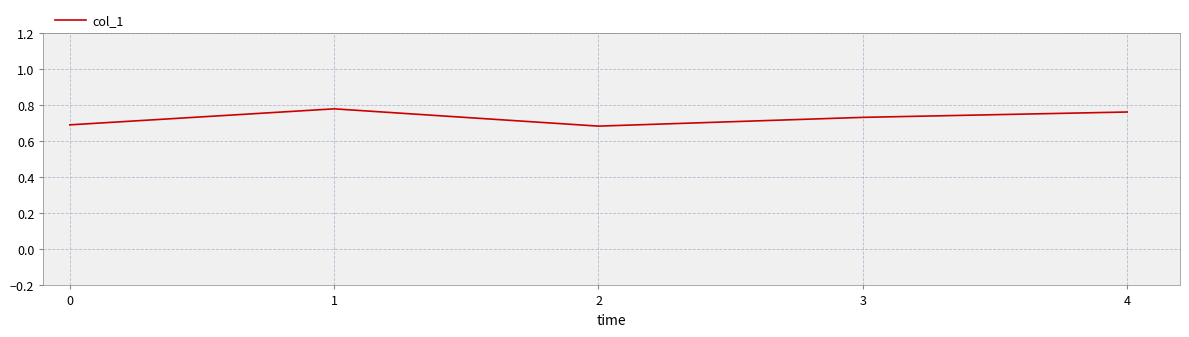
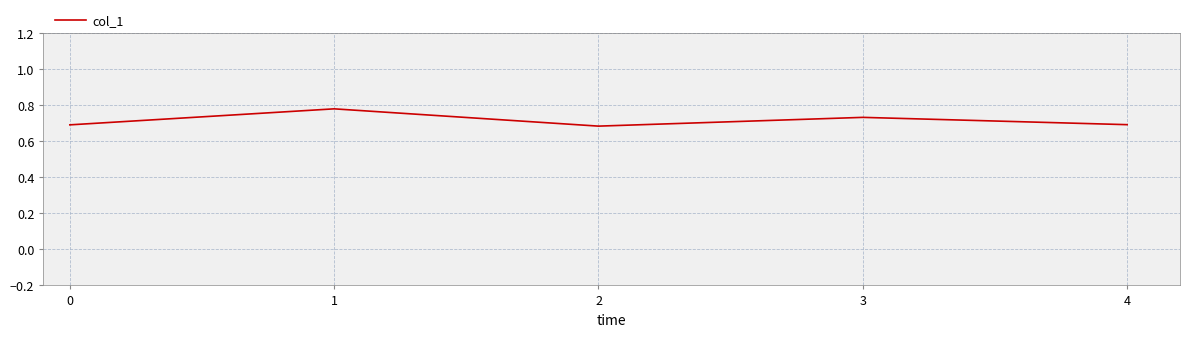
4: 0.76 -> 0.69
